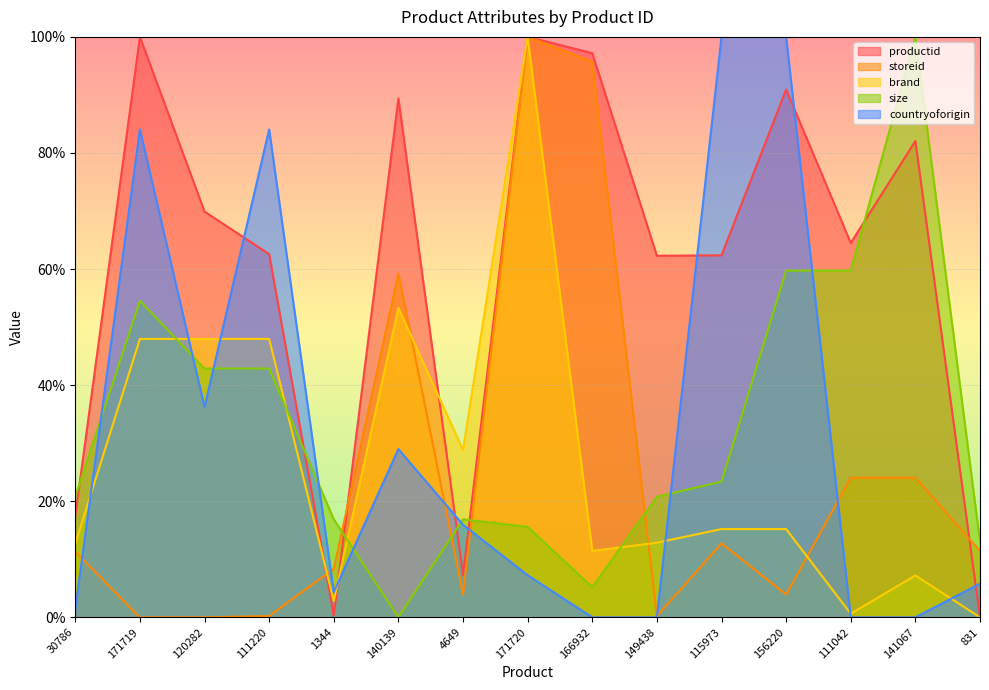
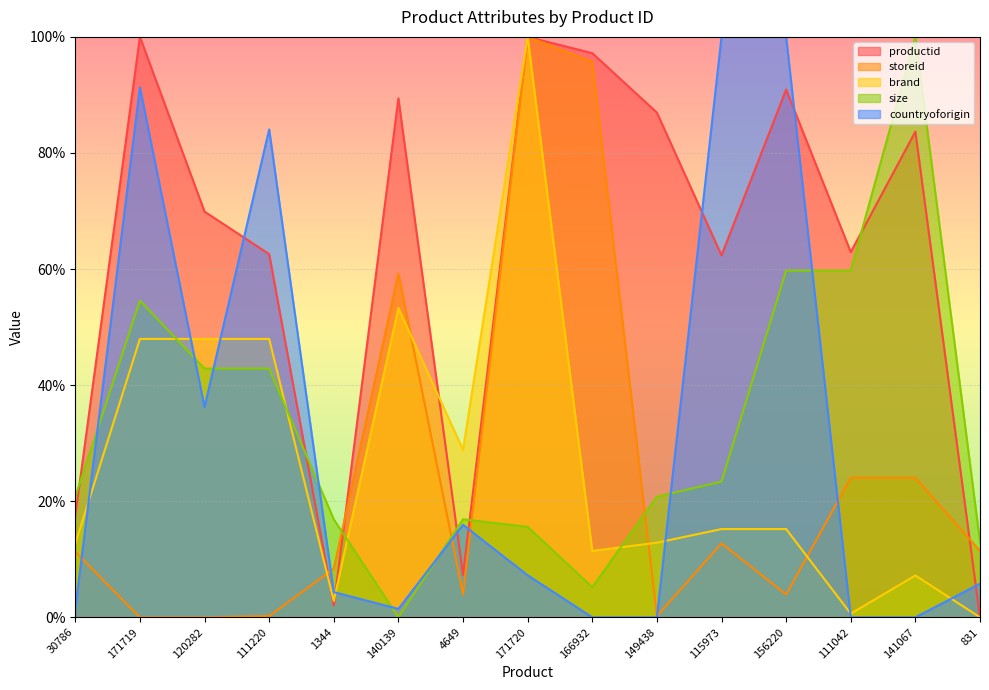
countryoforigin, 171719: 84% -> 91%
productid, 1344: 0% -> 2%
countryoforigin, 140139: 29% -> 1%
productid, 149438: 62% -> 87%
productid, 111042: 64% -> 63%
productid, 141067: 82% -> 84%
